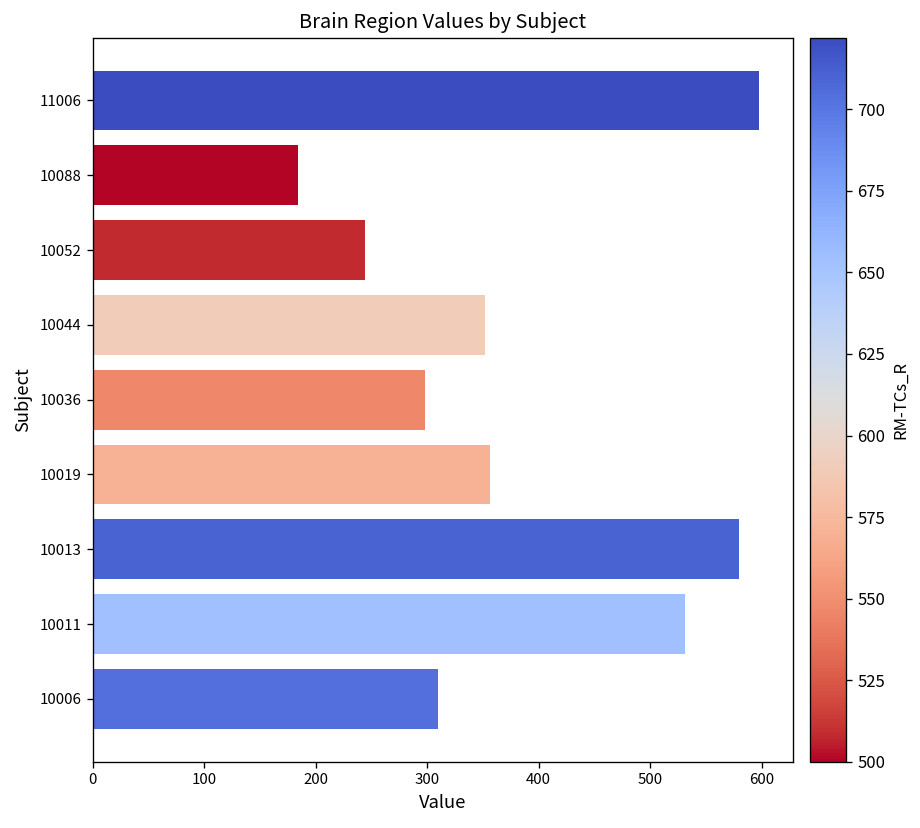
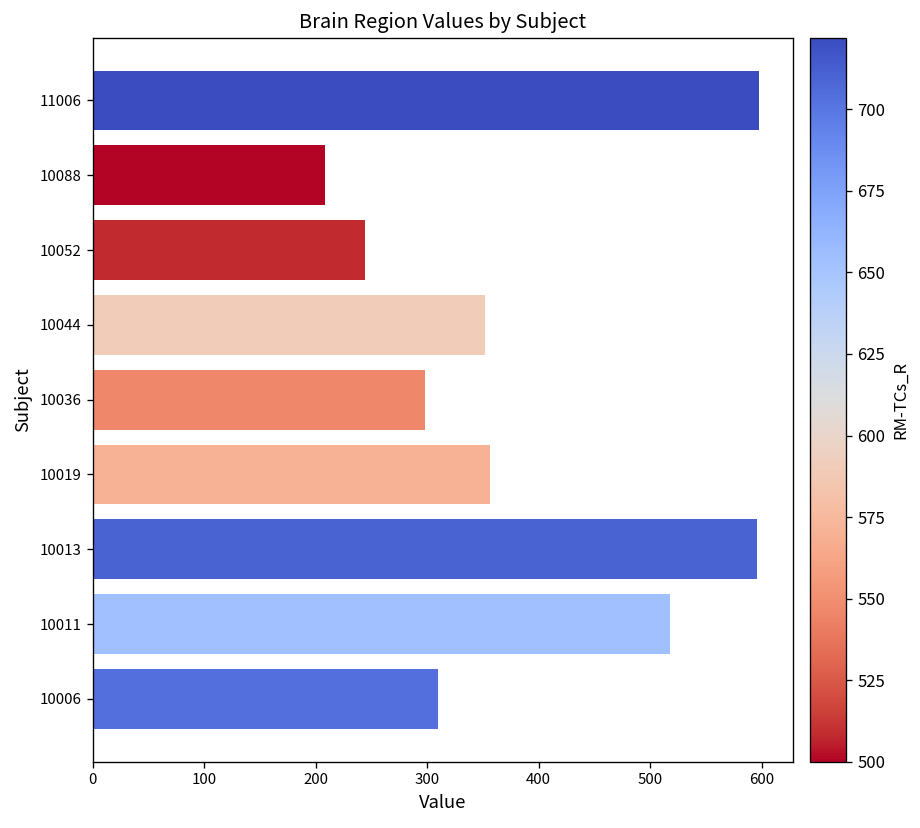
10088: 180 -> 210
10013: 580 -> 600
10011: 530 -> 520
